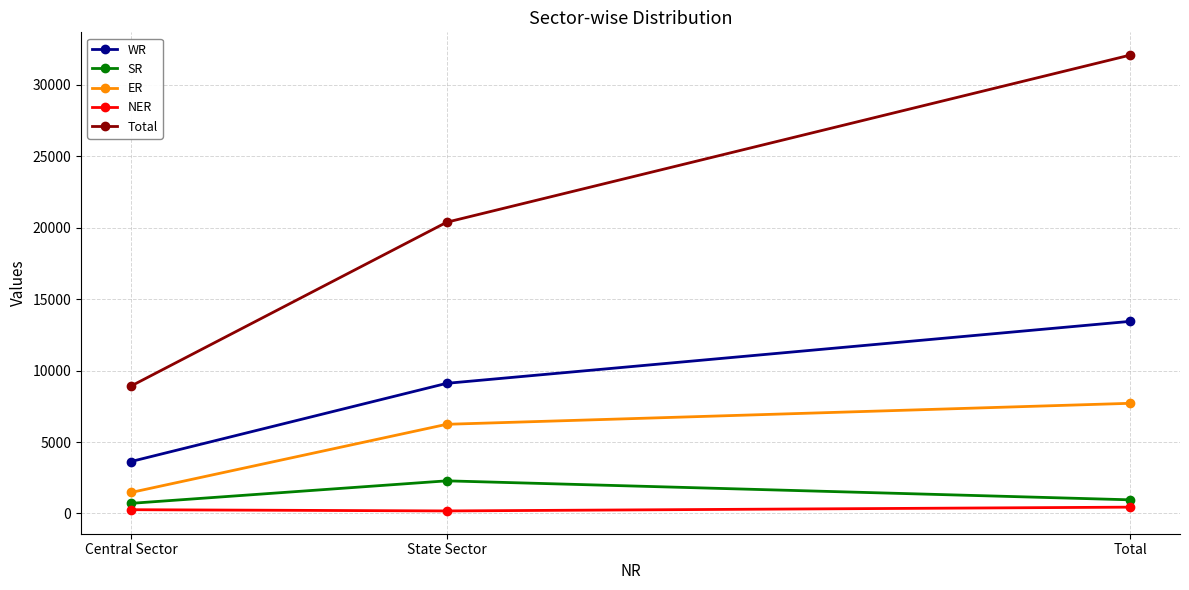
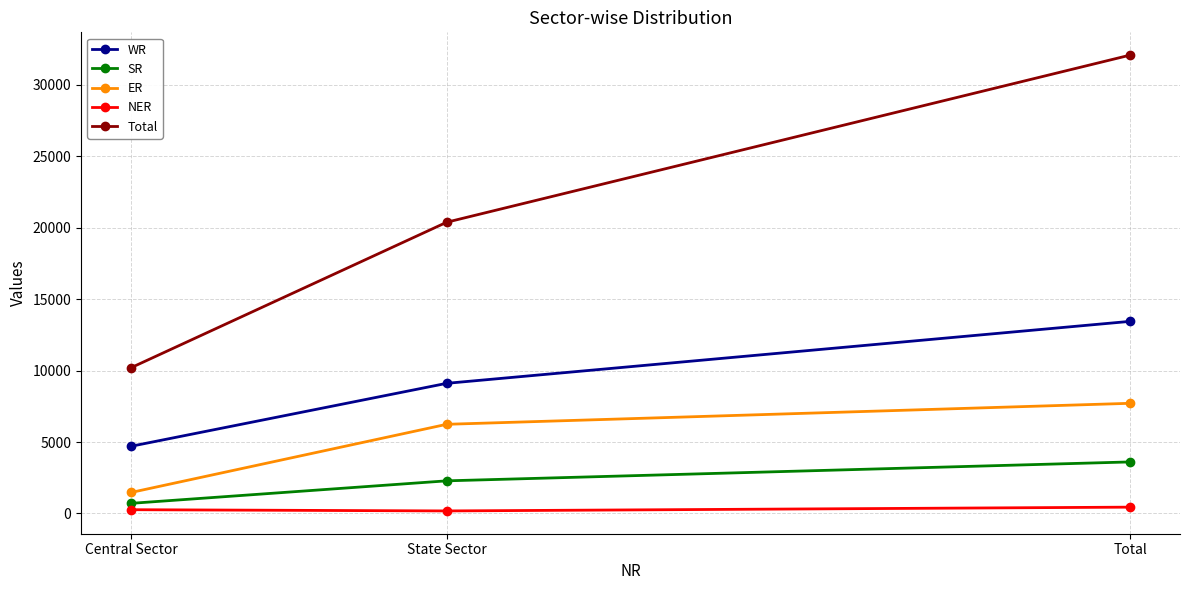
WR, Central Sector: 3600 -> 4700
Total, Central Sector: 8900 -> 10200
SR, Total: 1000 -> 3600
